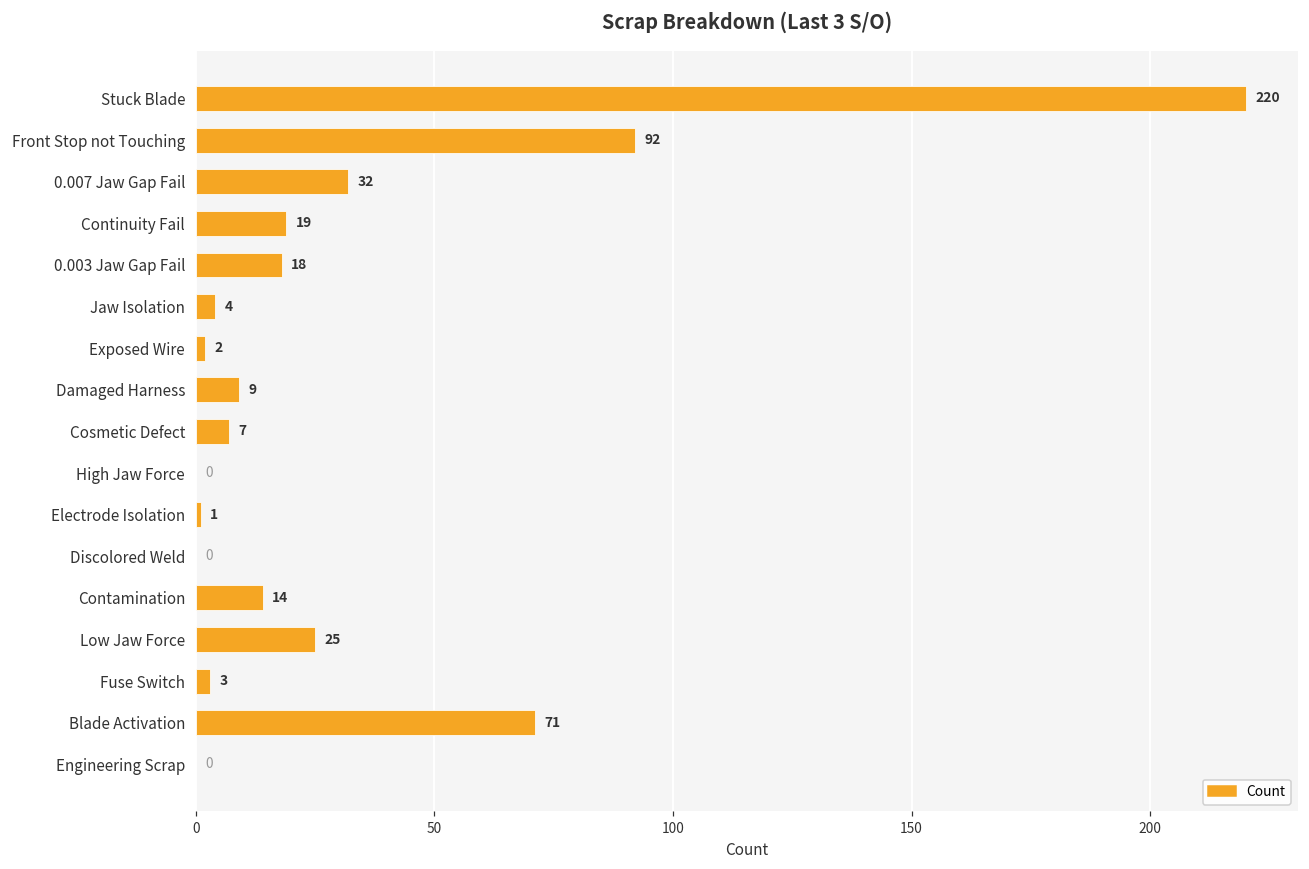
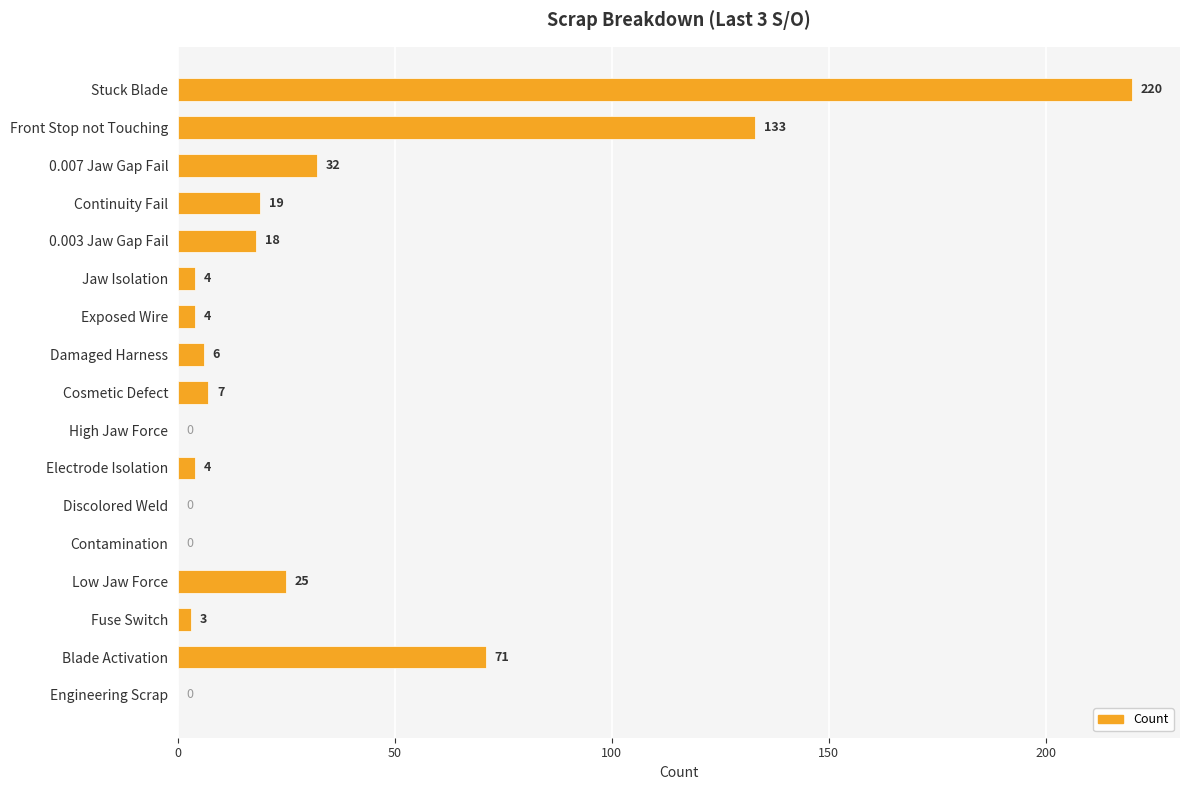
Front Stop not Touching: 92 -> 133
Exposed Wire: 2 -> 4
Damaged Harness: 9 -> 6
Electrode Isolation: 1 -> 4
Contamination: 14 -> 0
